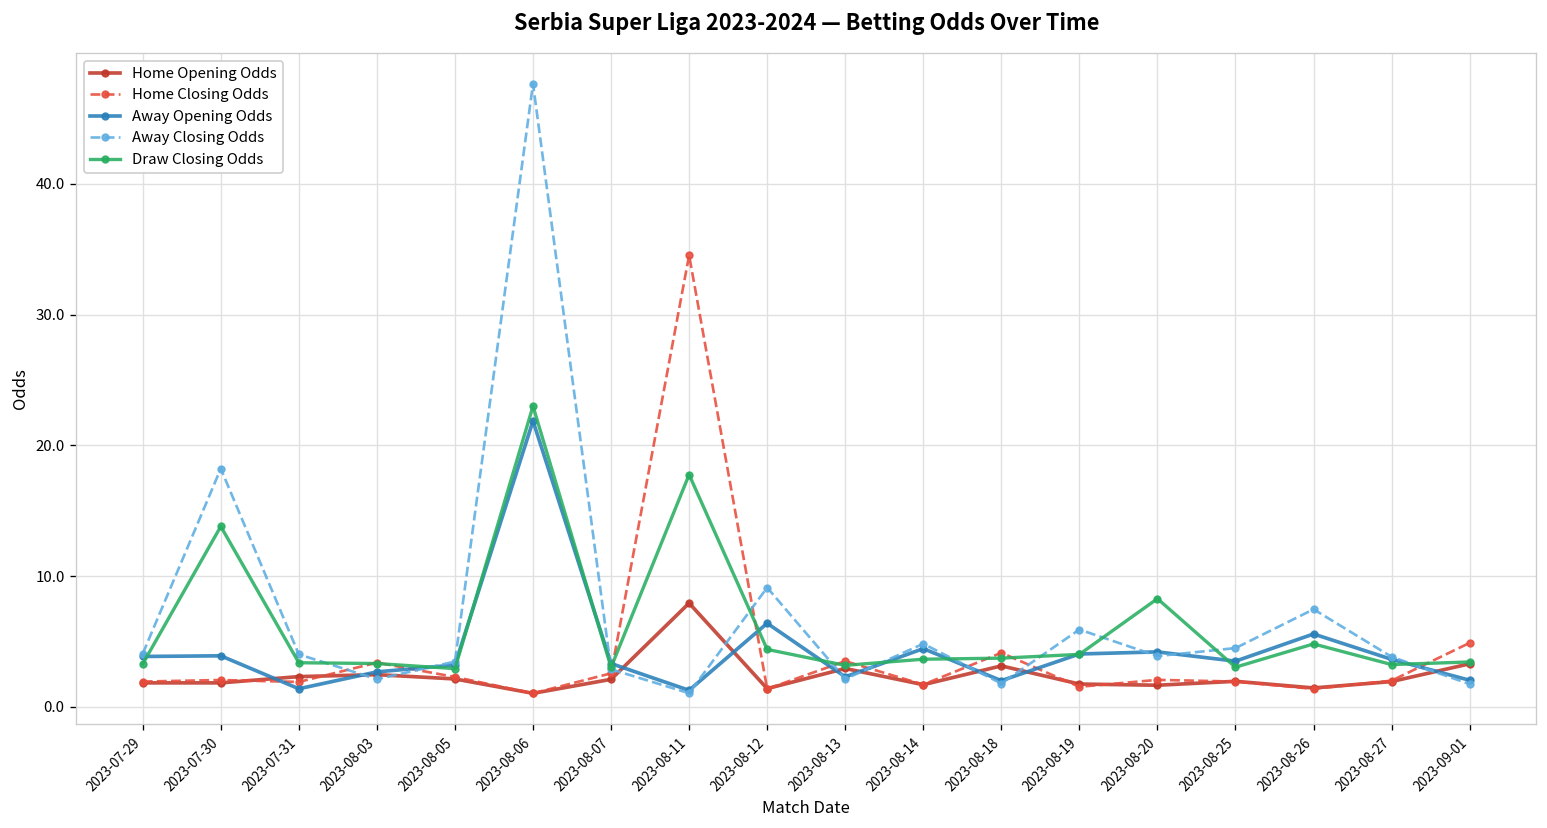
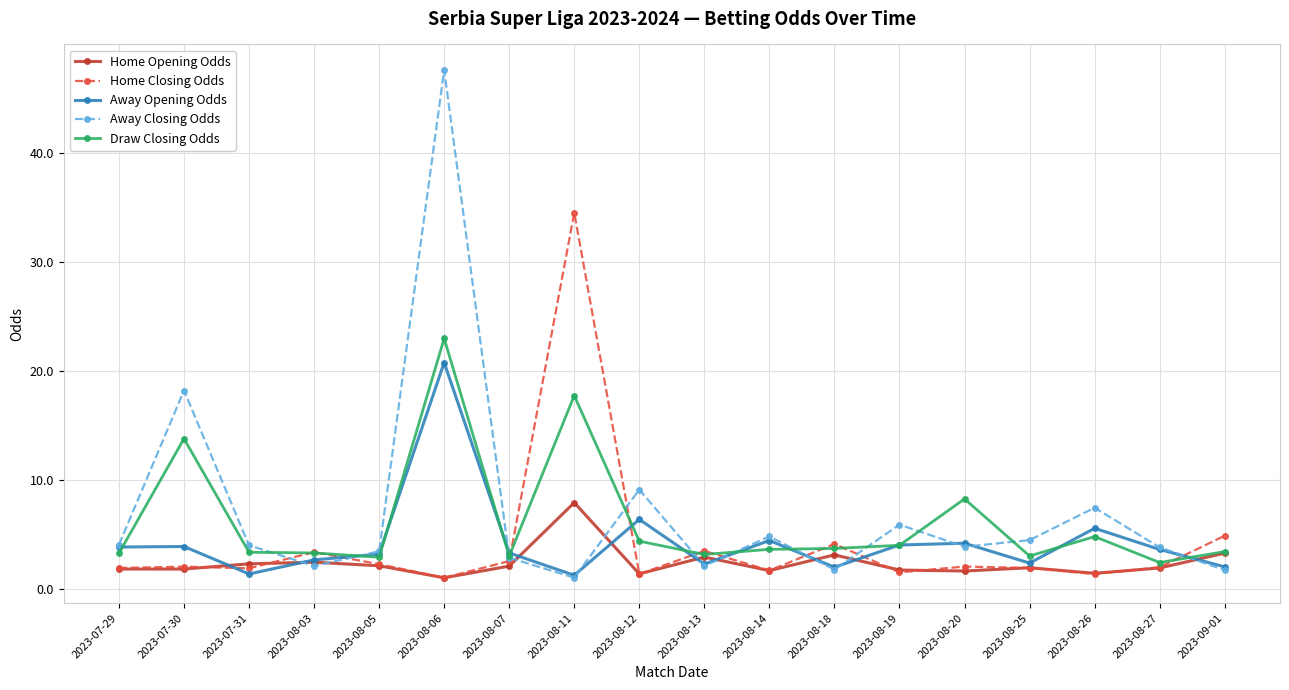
Away Opening Odds, 2023-08-06: 21.9 -> 20.8
Away Opening Odds, 2023-08-25: 3.5 -> 2.4
Draw Closing Odds, 2023-08-27: 3.2 -> 2.4
